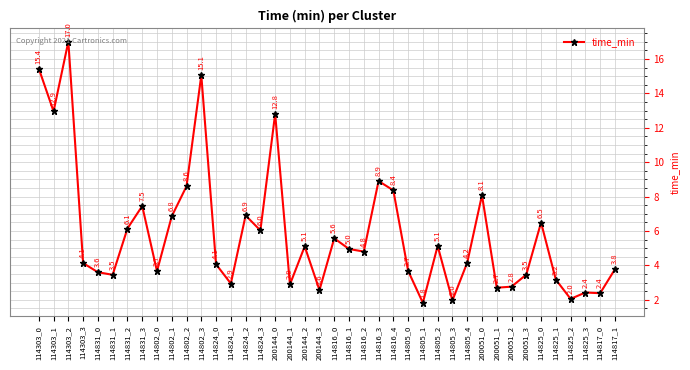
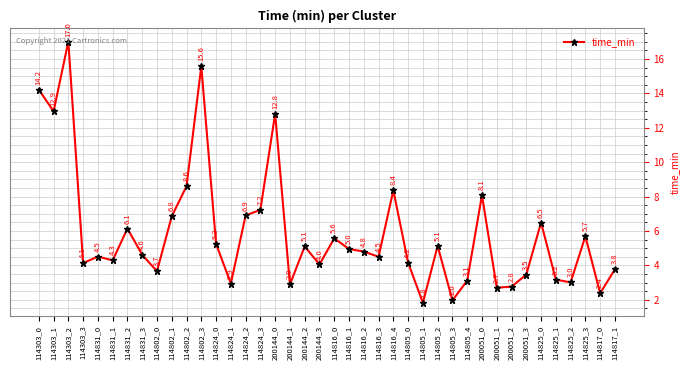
114303_0: 15.4 -> 14.2
114831_0: 3.6 -> 4.5
114831_1: 3.5 -> 4.3
114831_3: 7.5 -> 4.6
114802_3: 15.1 -> 15.6
114824_0: 4.1 -> 5.2
114824_3: 6.0 -> 7.2
200144_3: 2.6 -> 4.0
114816_3: 8.9 -> 4.5
114805_0: 3.7 -> 4.2
114805_4: 4.2 -> 3.1
114825_2: 2.0 -> 3.0
114825_3: 2.4 -> 5.7
